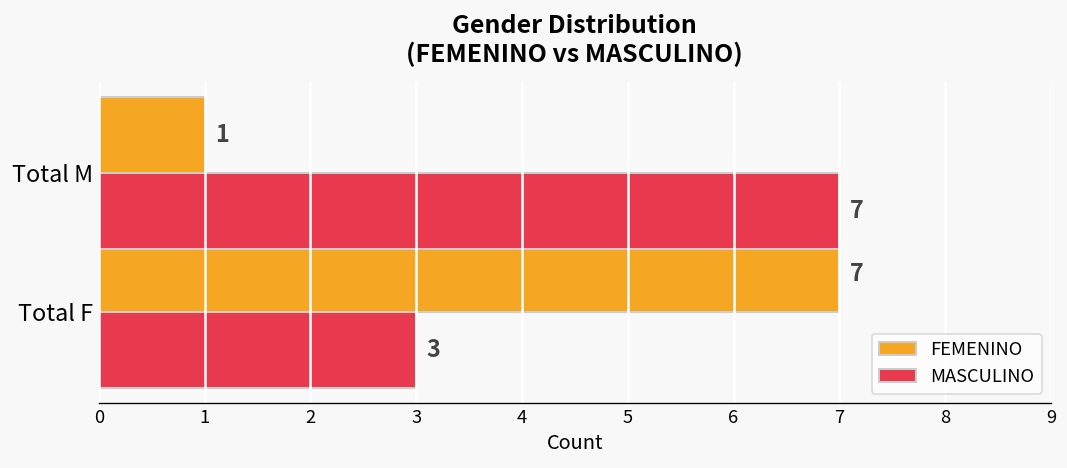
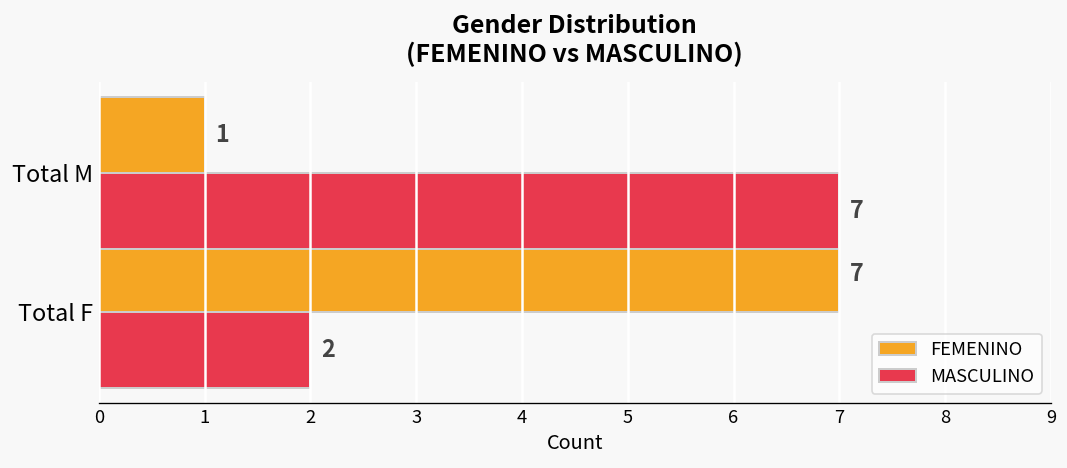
MASCULINO, Total F: 3 -> 2
